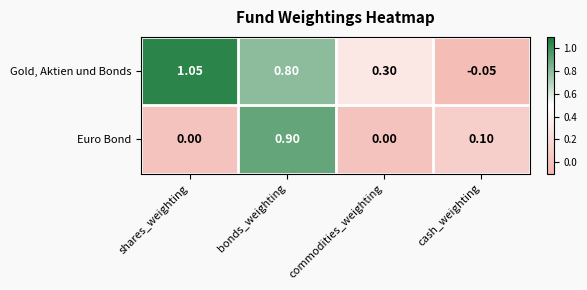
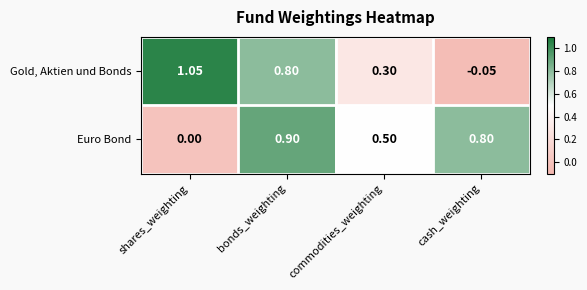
Euro Bond, commodities_weighting: 0.00 -> 0.50
Euro Bond, cash_weighting: 0.10 -> 0.80
